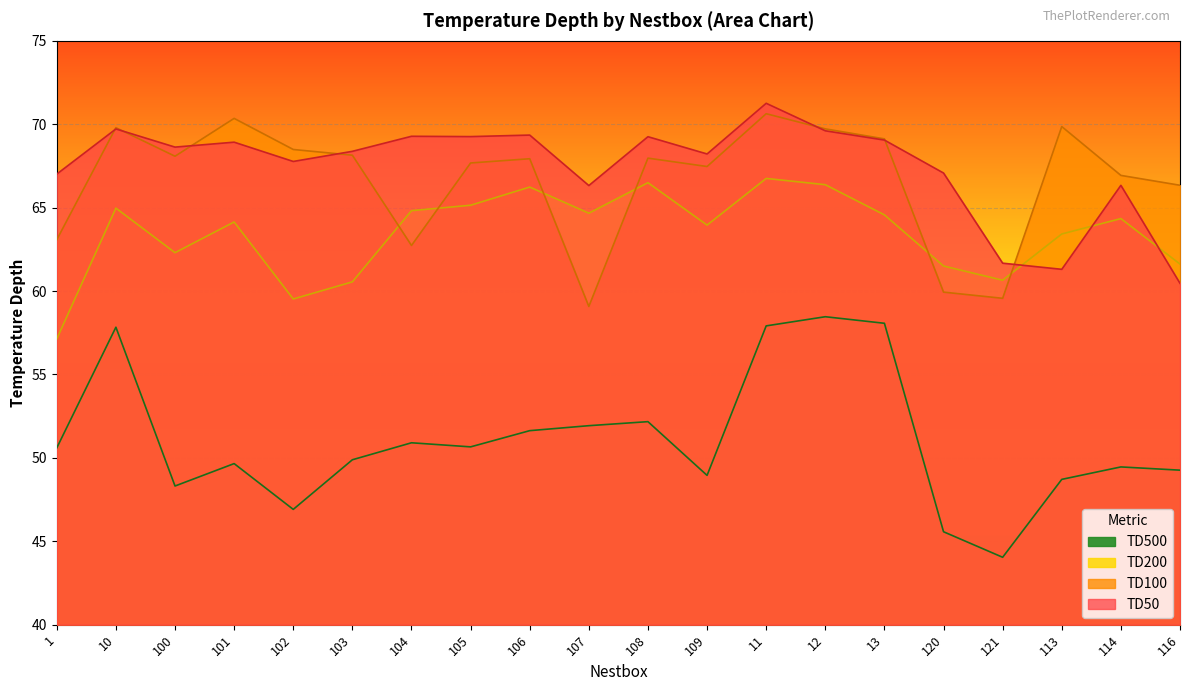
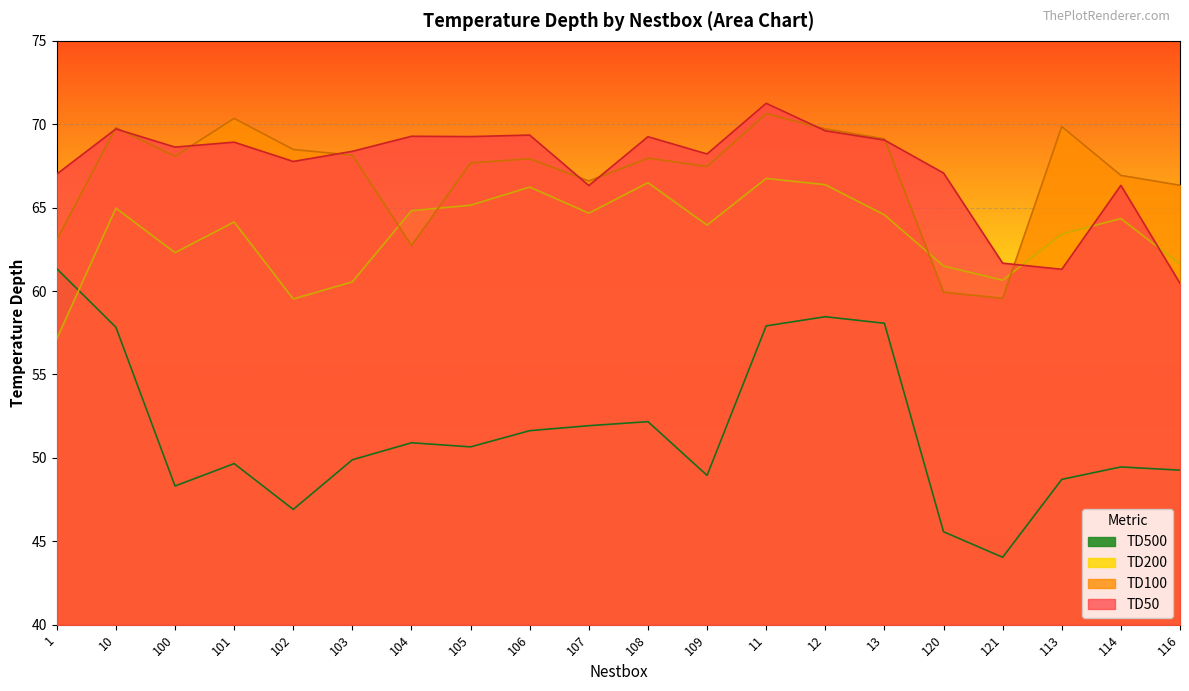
TD500, 1: 50.6 -> 61.3
TD100, 107: 59.1 -> 66.6
